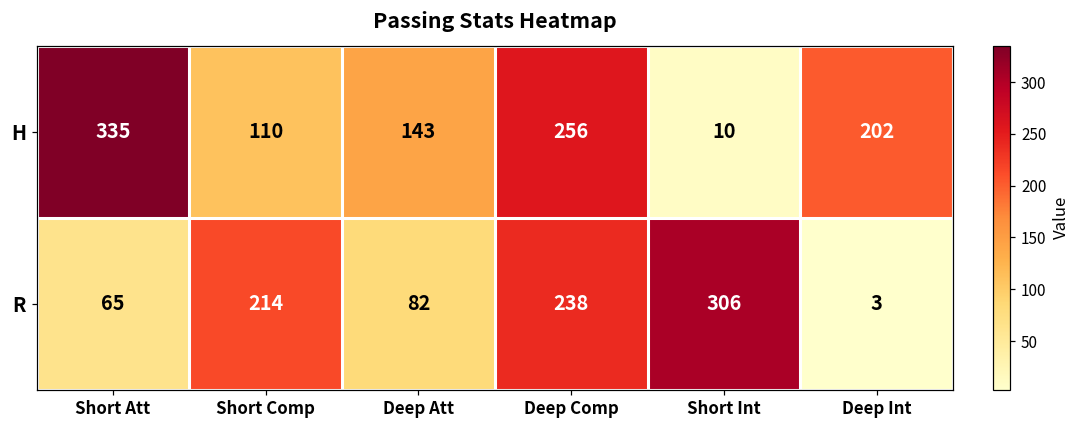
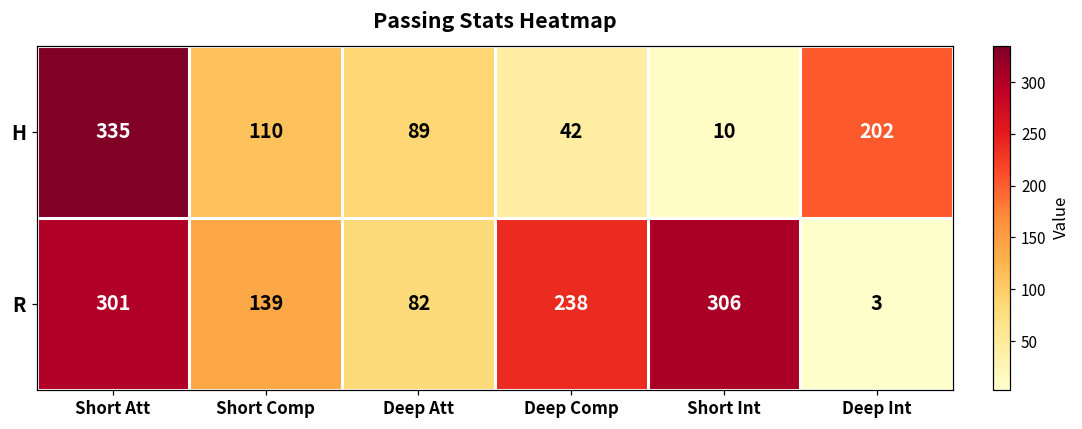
H, Deep Att: 143 -> 89
H, Deep Comp: 256 -> 42
R, Short Att: 65 -> 301
R, Short Comp: 214 -> 139
